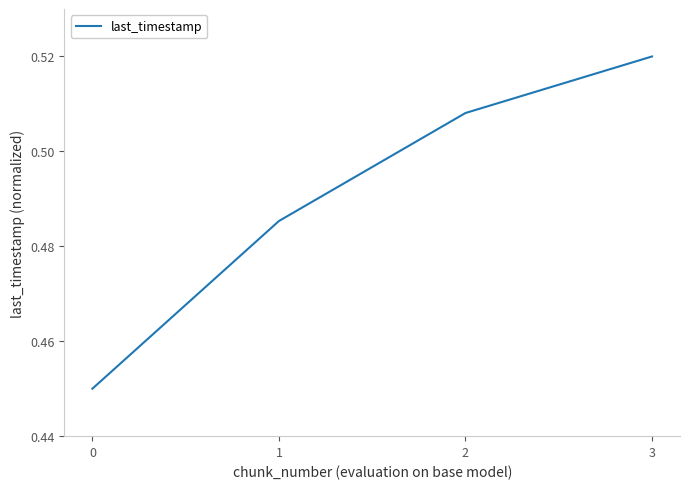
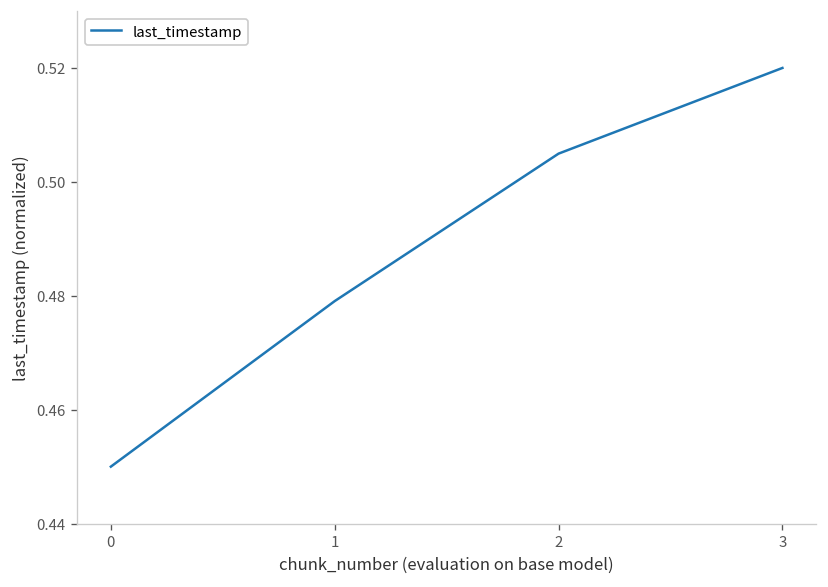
1: 0.485 -> 0.479
2: 0.508 -> 0.505
